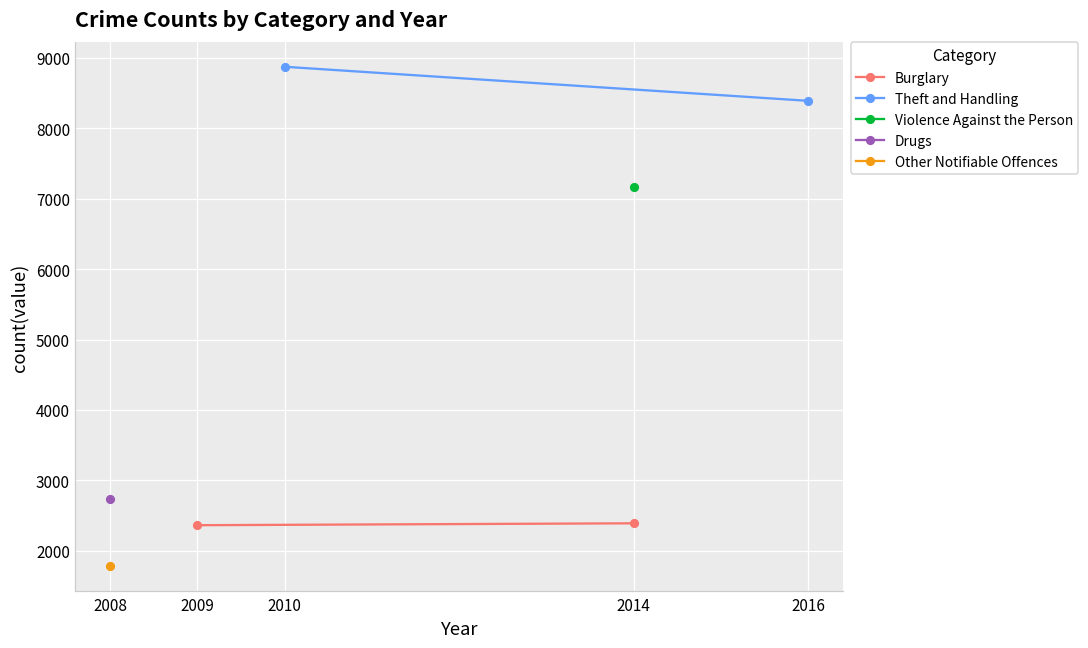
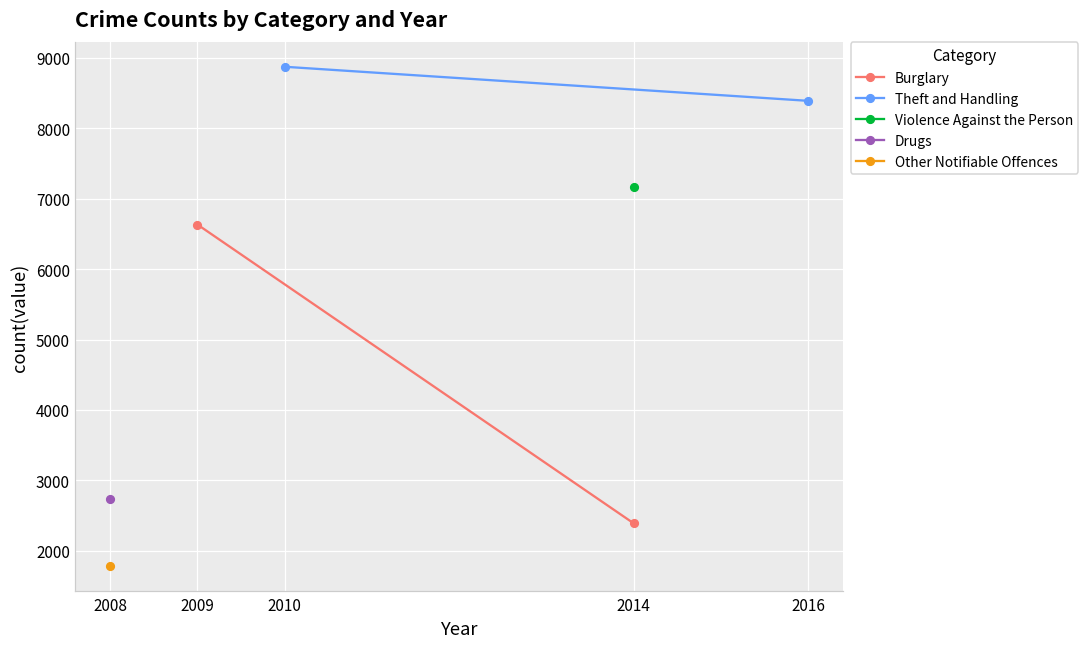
Burglary, 2009: 2400 -> 6600
